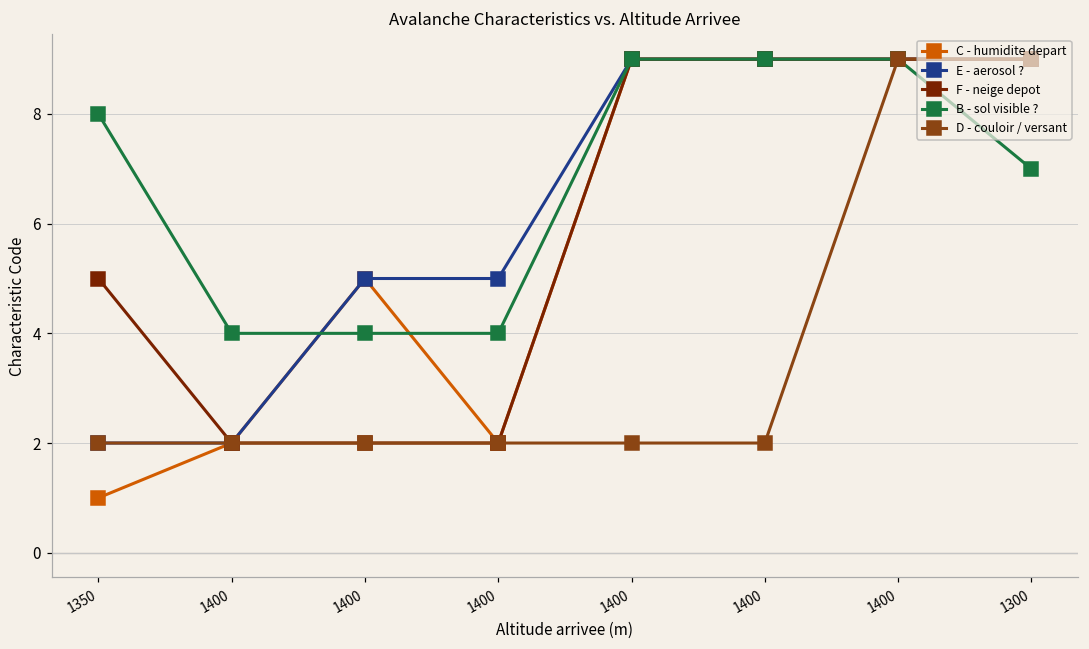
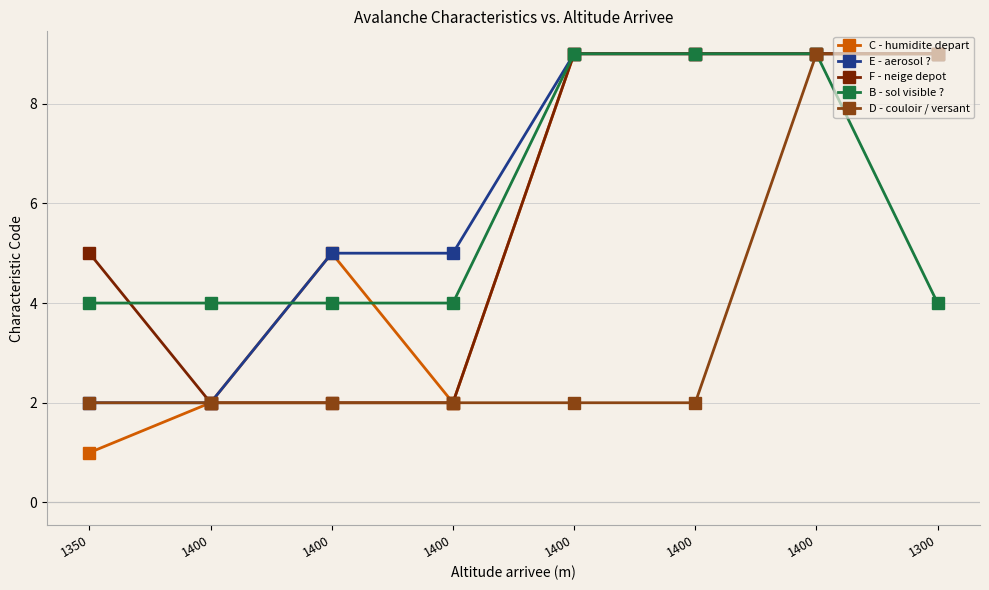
B - sol visible ?, 1350: 8 -> 4
B - sol visible ?, 1300: 7 -> 4
